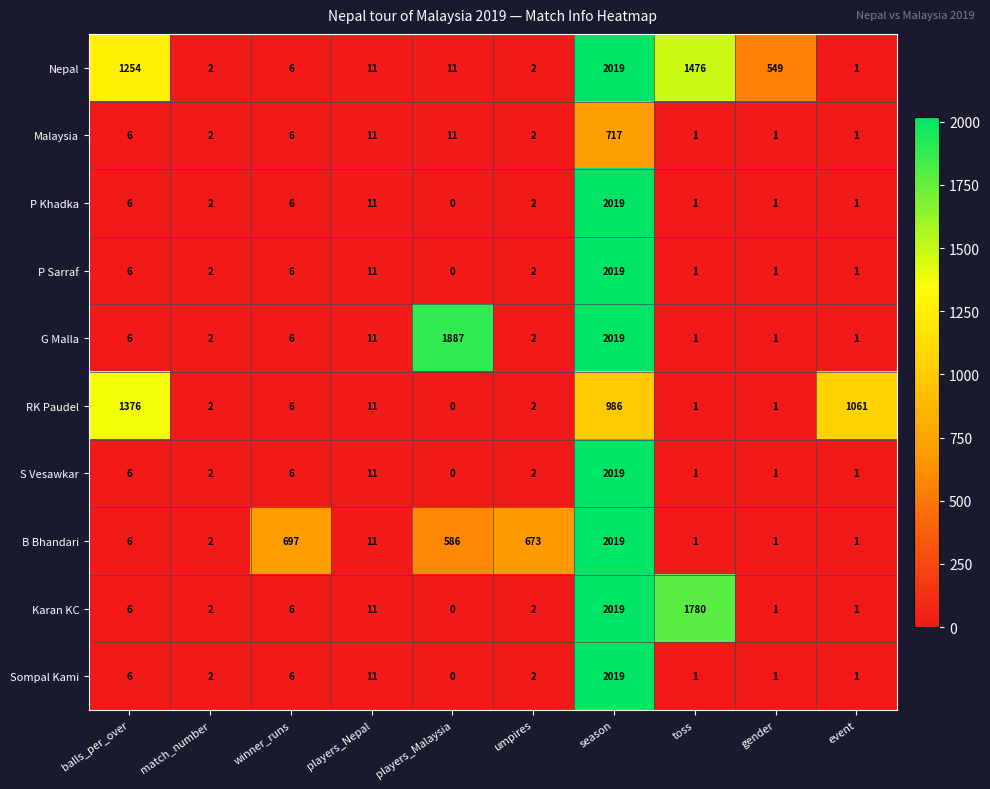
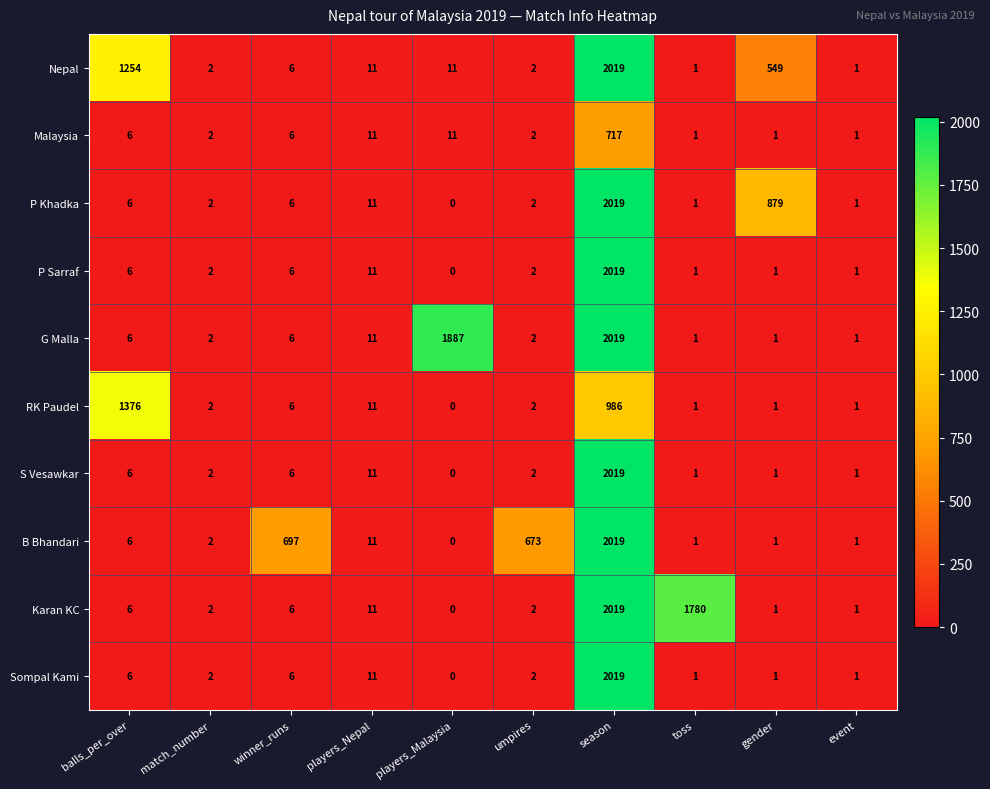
Nepal, toss: 1476 -> 1
P Khadka, gender: 1 -> 879
RK Paudel, event: 1061 -> 1
B Bhandari, players_Malaysia: 586 -> 0
